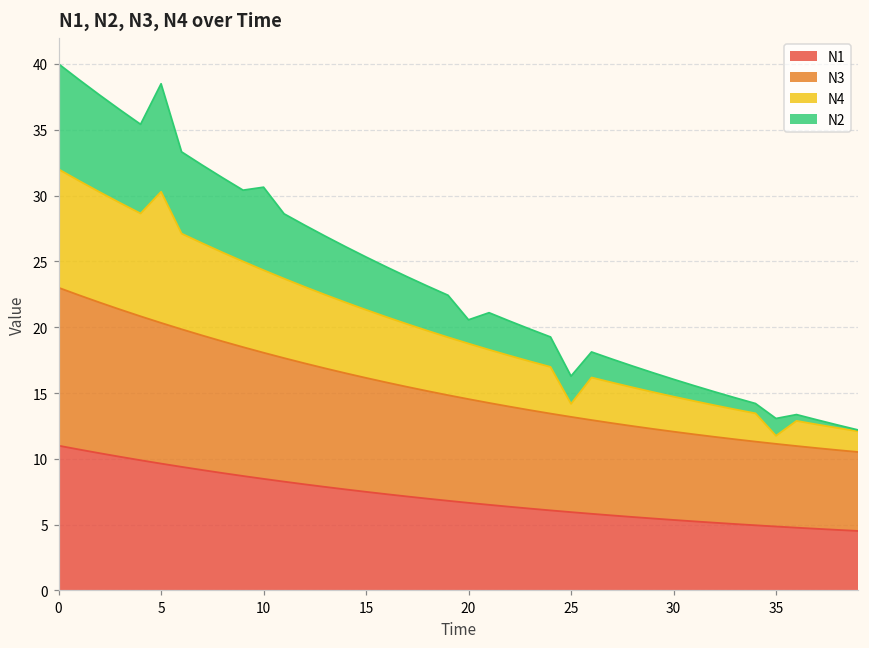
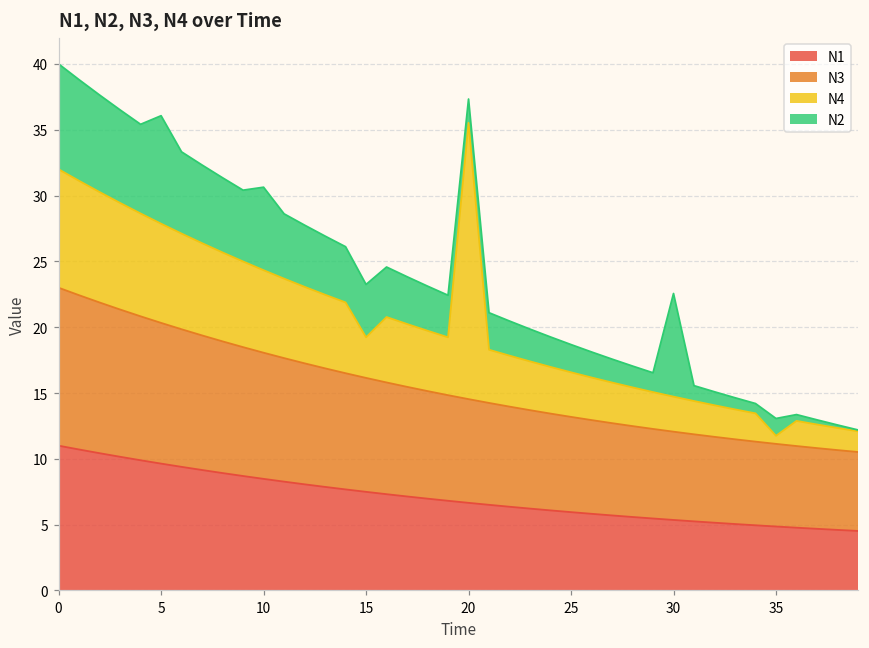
N4, 5: 10.0 -> 7.5
N4, 15: 5.2 -> 3.1
N4, 20: 4.2 -> 21.0
N4, 25: 1.0 -> 3.4
N2, 30: 1.3 -> 7.8
